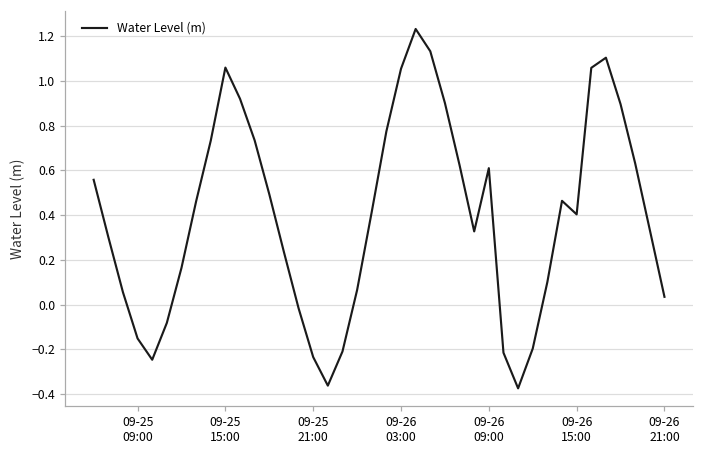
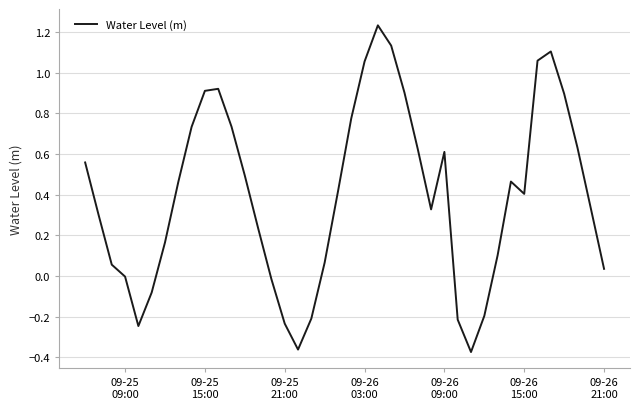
09-25 09:00: -0.15 -> 0.00
09-25 15:00: 1.06 -> 0.91
